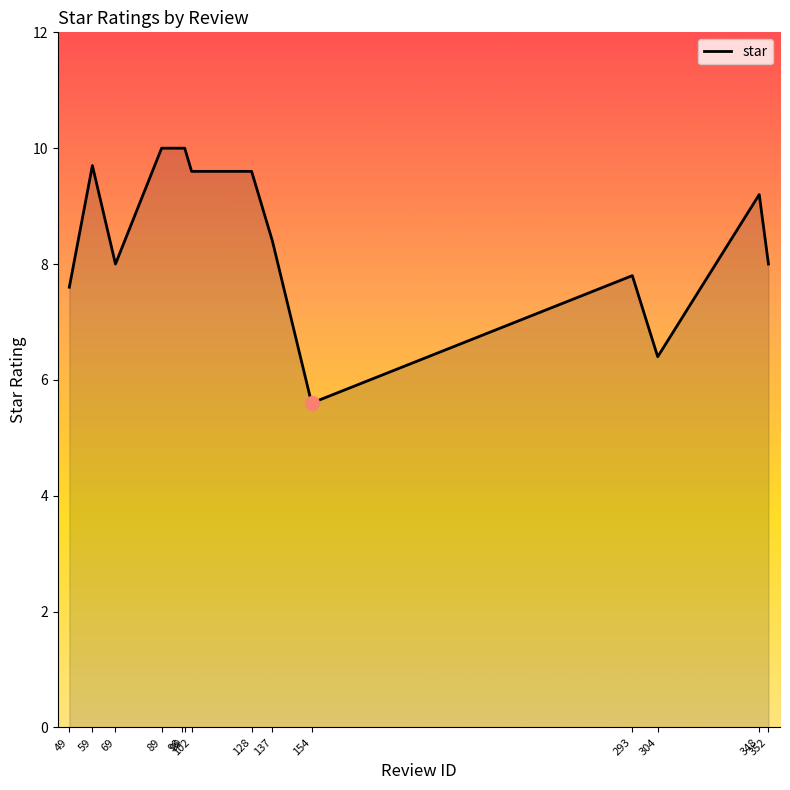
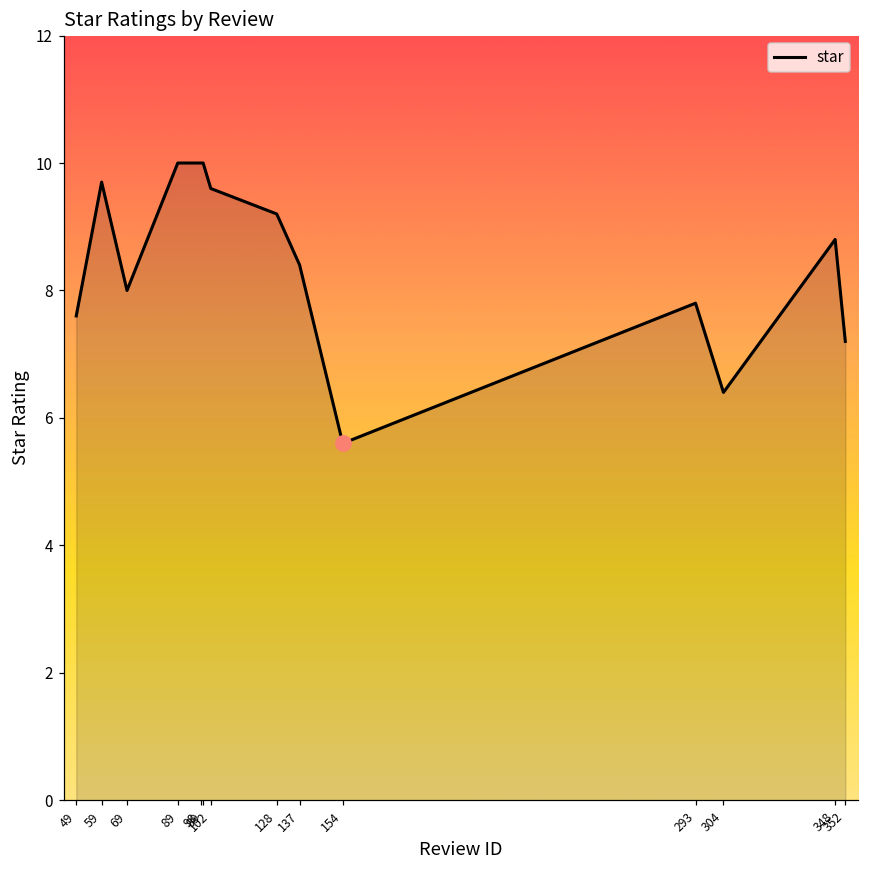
star, 128: 9.6 -> 9.2
star, 348: 9.2 -> 8.8
star, 352: 8.0 -> 7.2
